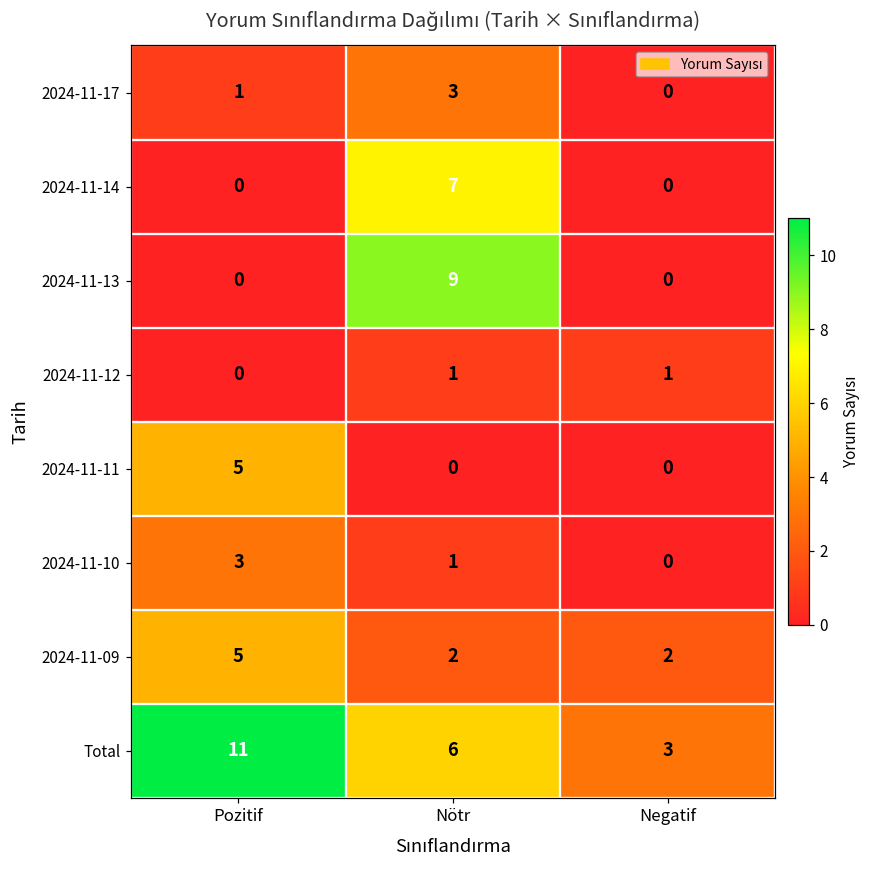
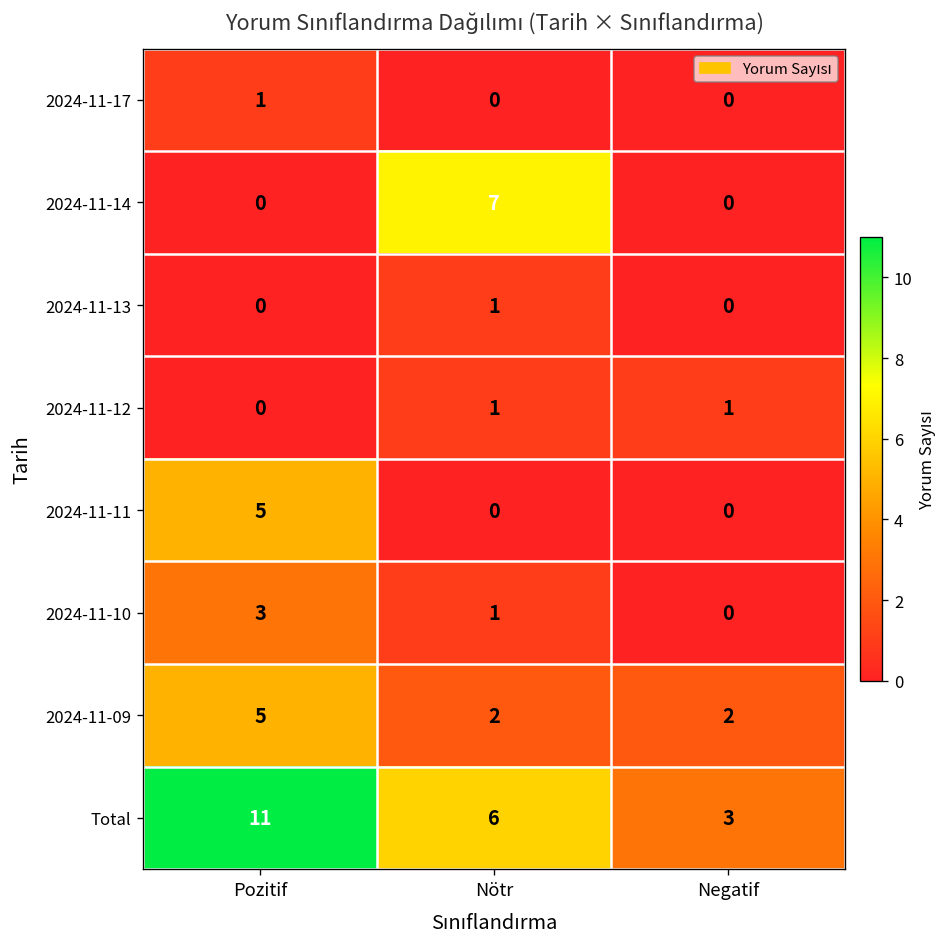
2024-11-17, Nötr: 3 -> 0
2024-11-13, Nötr: 9 -> 1
